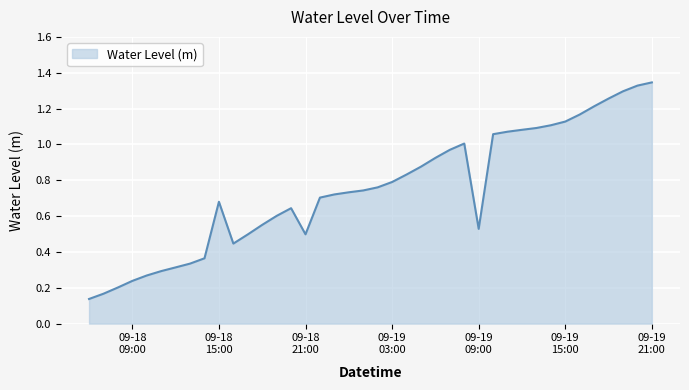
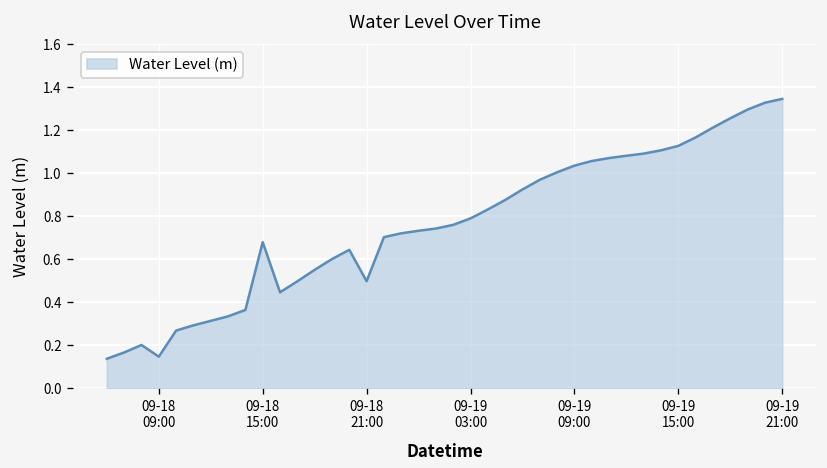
09-18 09:00: 0.24 -> 0.15
09-19 09:00: 0.53 -> 1.04
